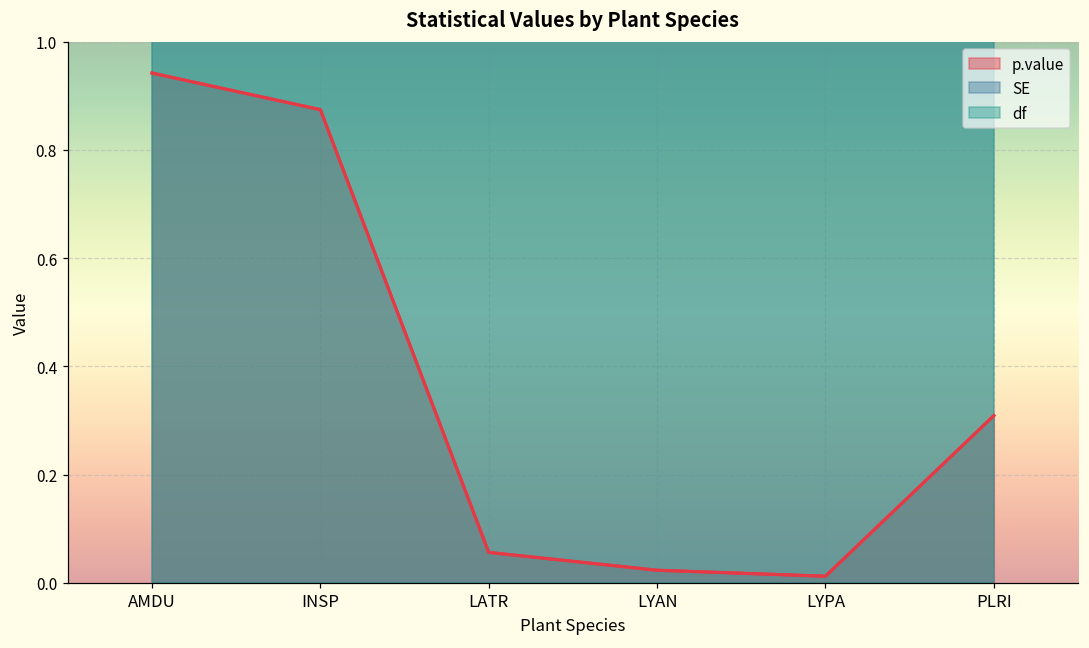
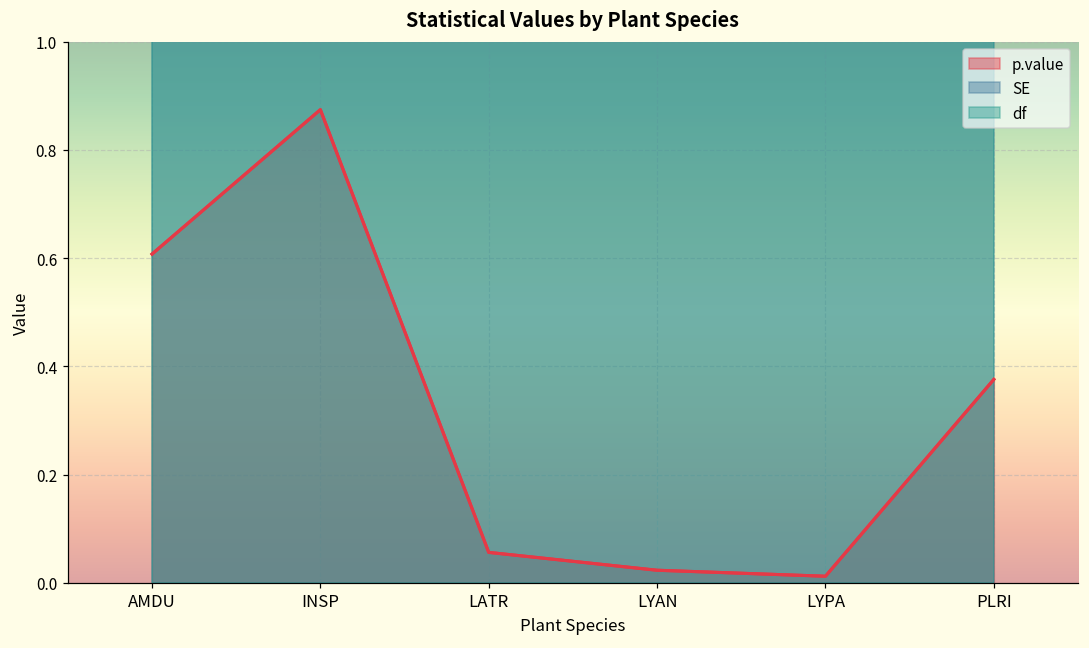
p.value, AMDU: 0.94 -> 0.61
p.value, PLRI: 0.31 -> 0.38
